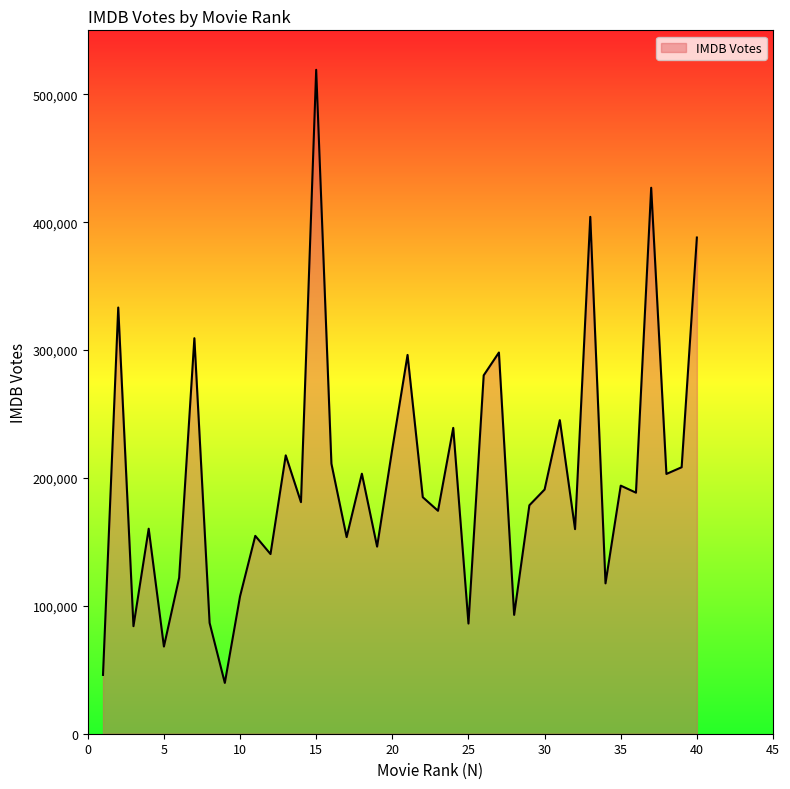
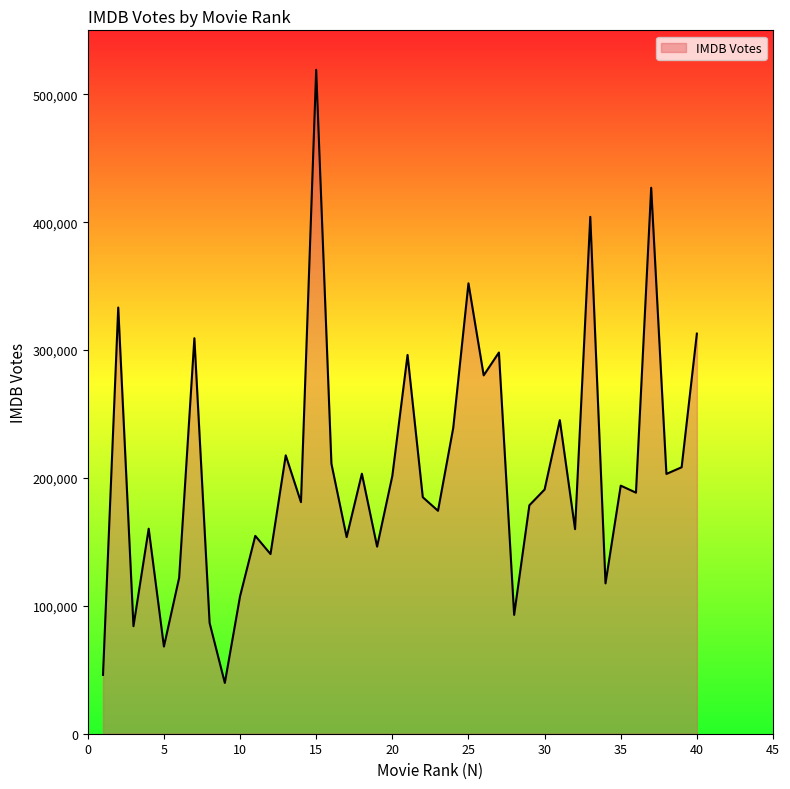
20: 223,000 -> 202,000
25: 86,000 -> 352,000
40: 388,000 -> 313,000
